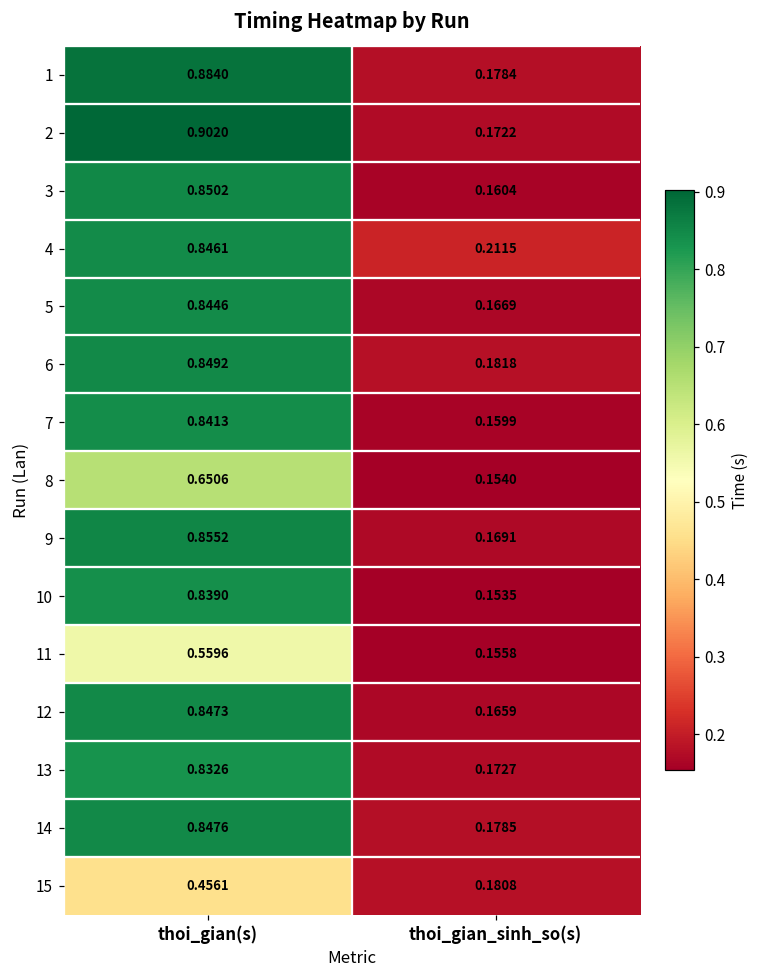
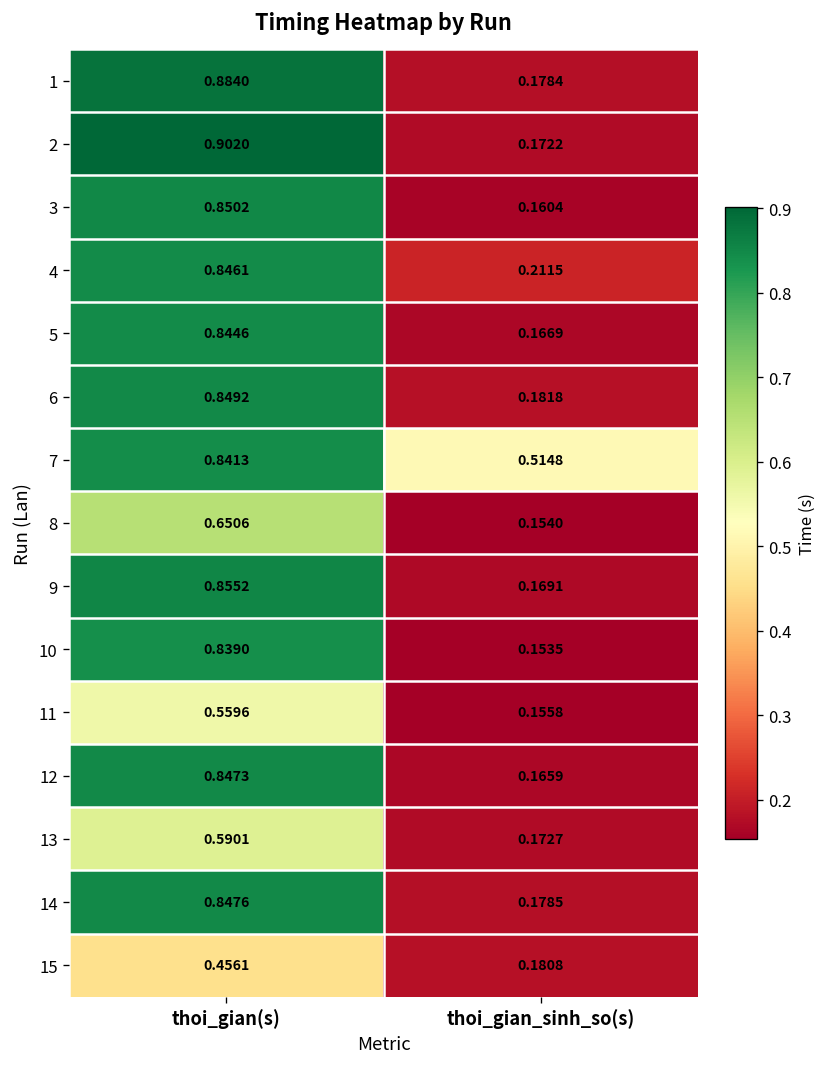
7, thoi_gian_sinh_so(s): 0.1599 -> 0.5148
13, thoi_gian(s): 0.8326 -> 0.5901
